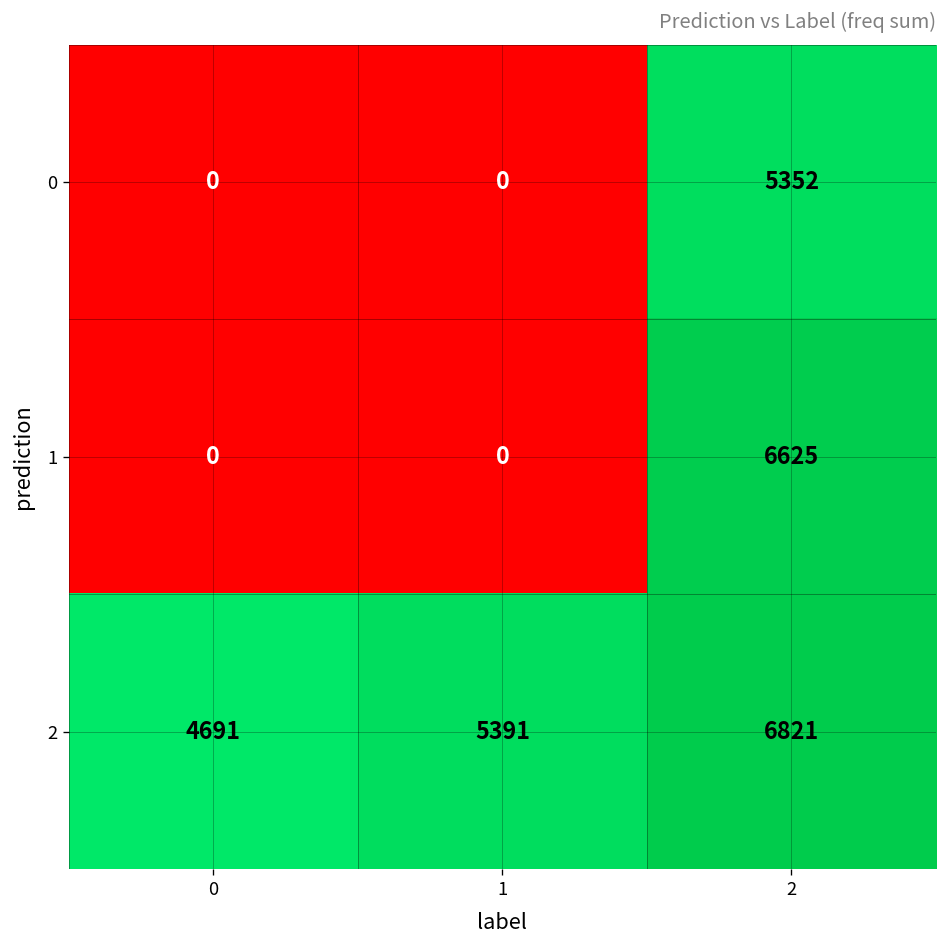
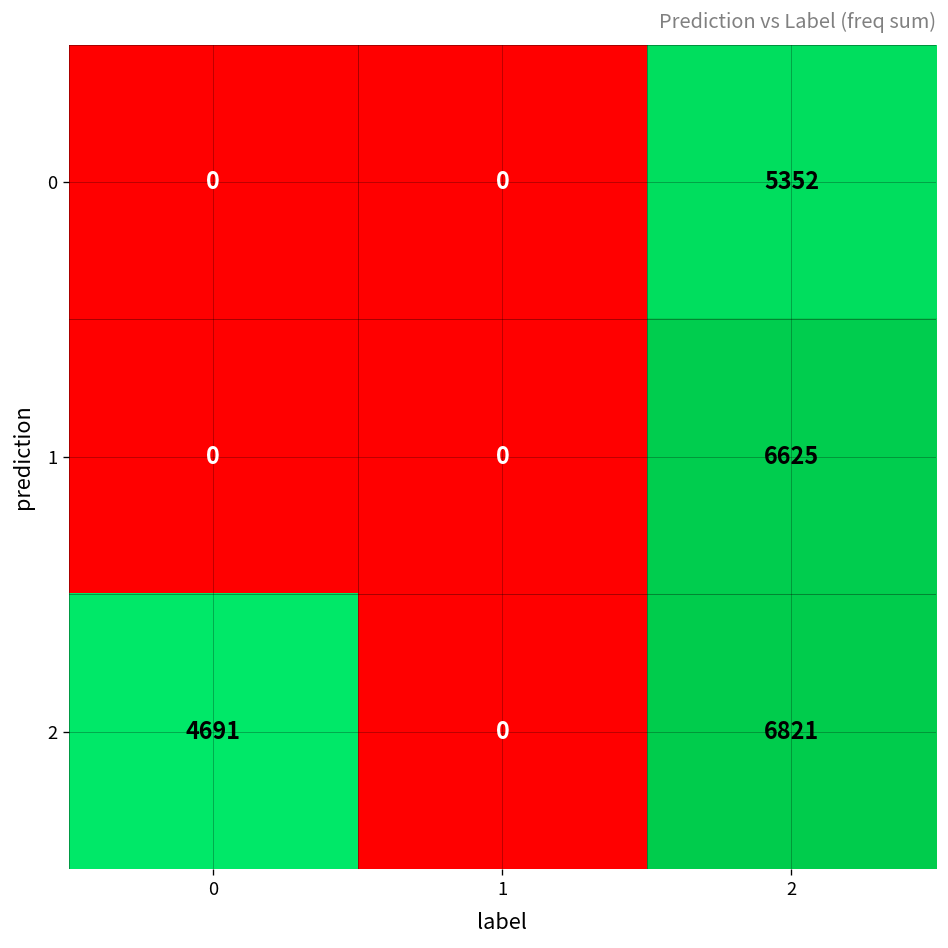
2, 1: 5391 -> 0
